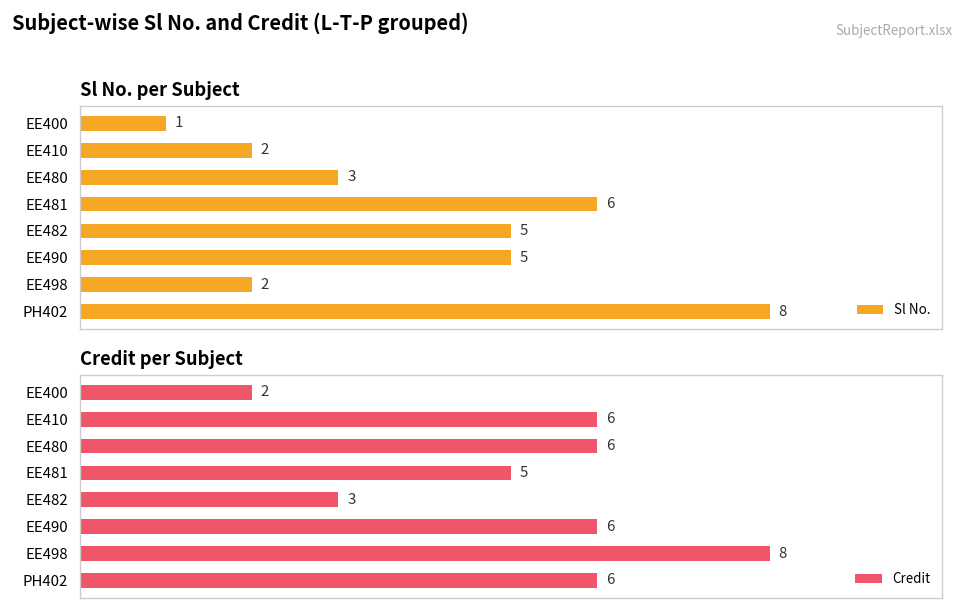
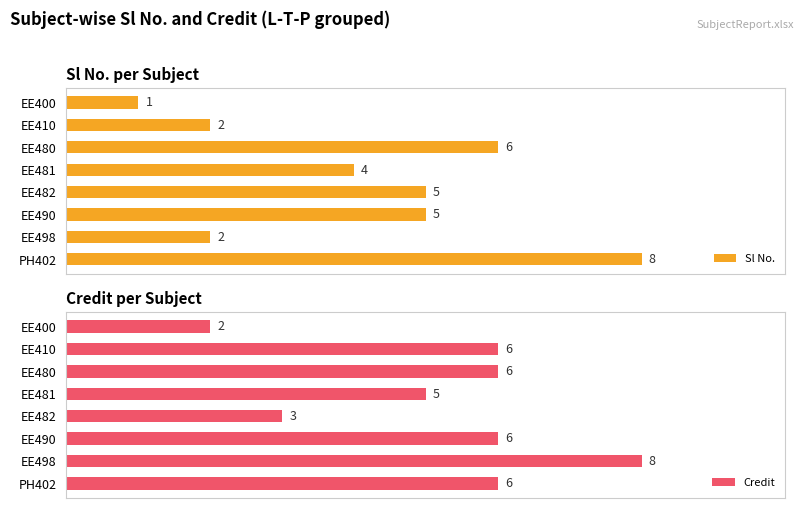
Sl No. per Subject, EE480: 3 -> 6
Sl No. per Subject, EE481: 6 -> 4
